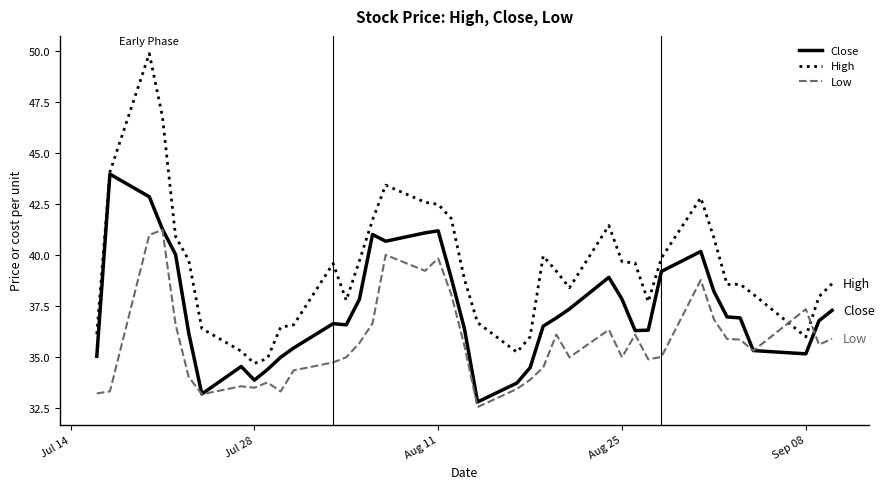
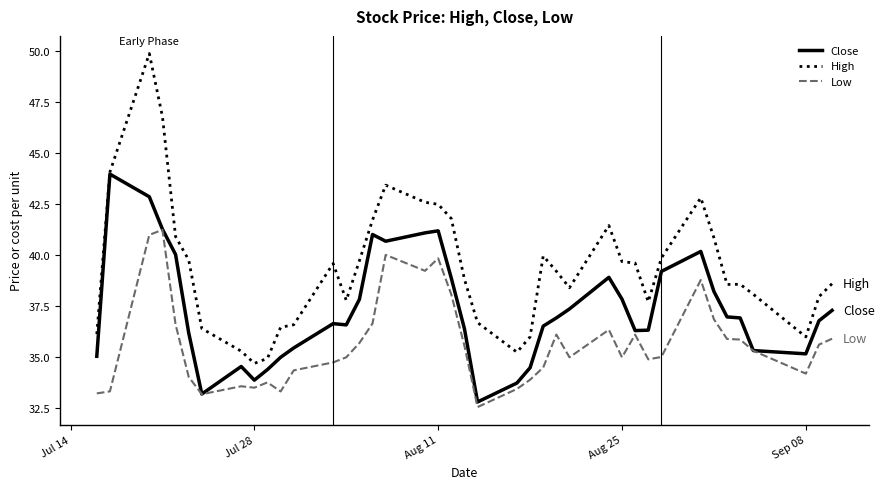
Low, Sep 08: 37.4 -> 34.2
